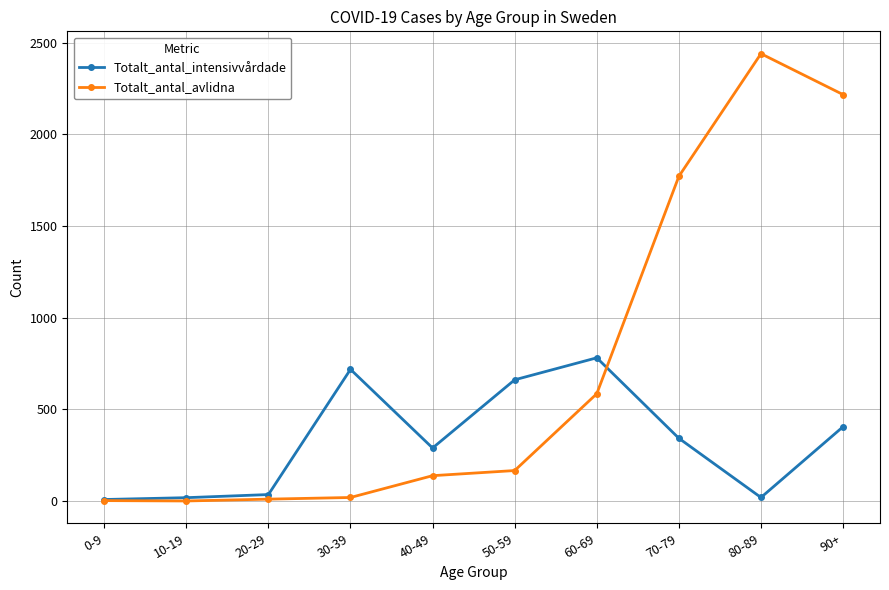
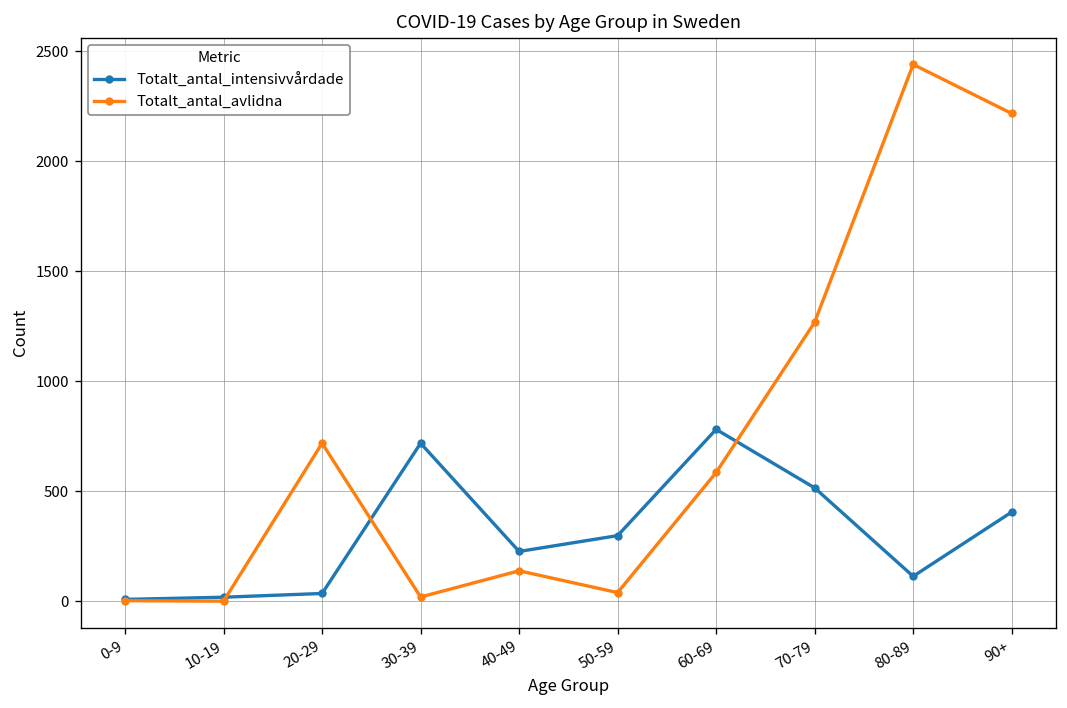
Totalt_antal_avlidna, 20-29: 10 -> 720
Totalt_antal_intensivvårdade, 40-49: 290 -> 230
Totalt_antal_intensivvårdade, 50-59: 660 -> 300
Totalt_antal_avlidna, 50-59: 170 -> 40
Totalt_antal_intensivvårdade, 70-79: 340 -> 520
Totalt_antal_avlidna, 70-79: 1770 -> 1270
Totalt_antal_intensivvårdade, 80-89: 20 -> 110
